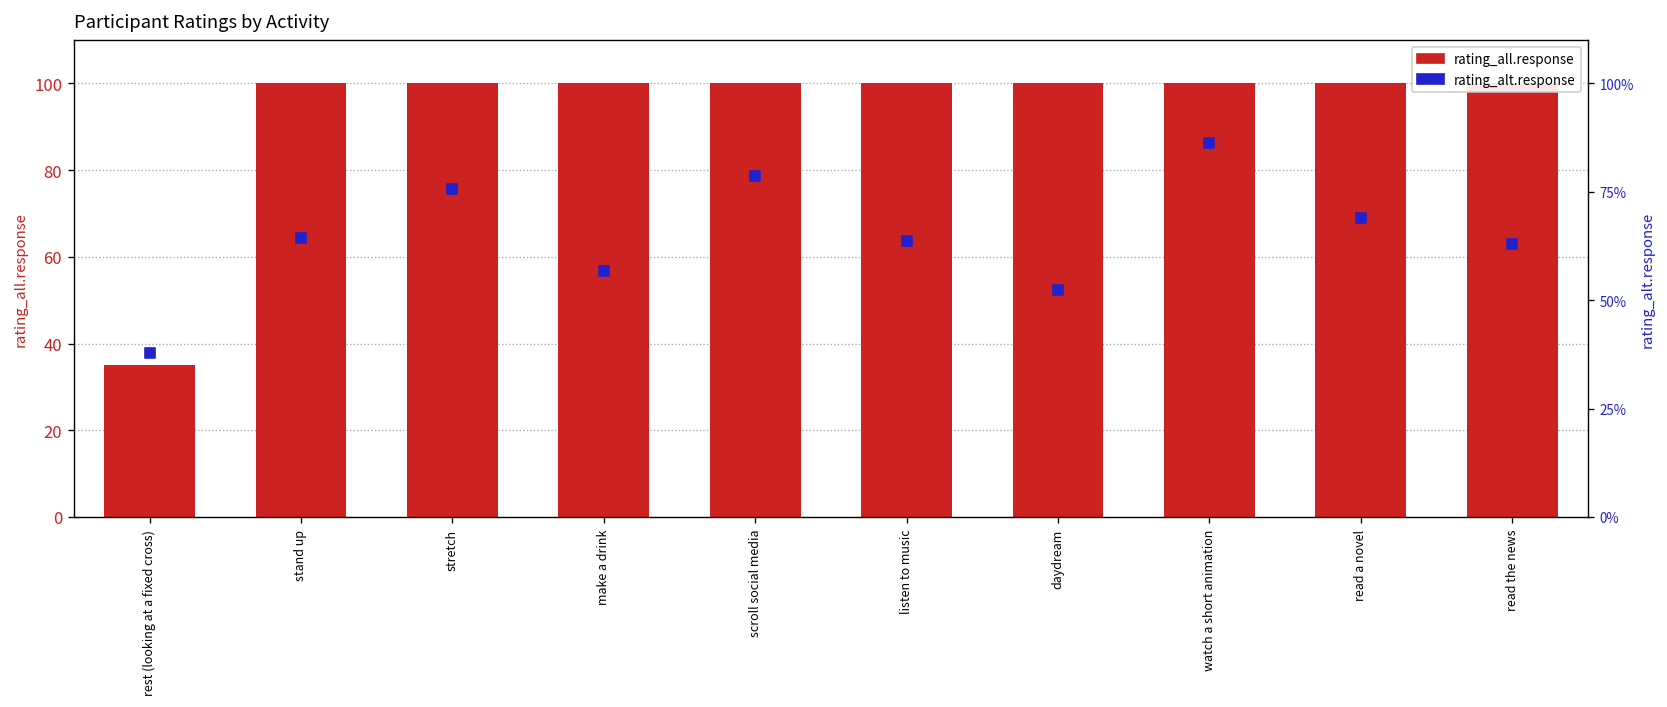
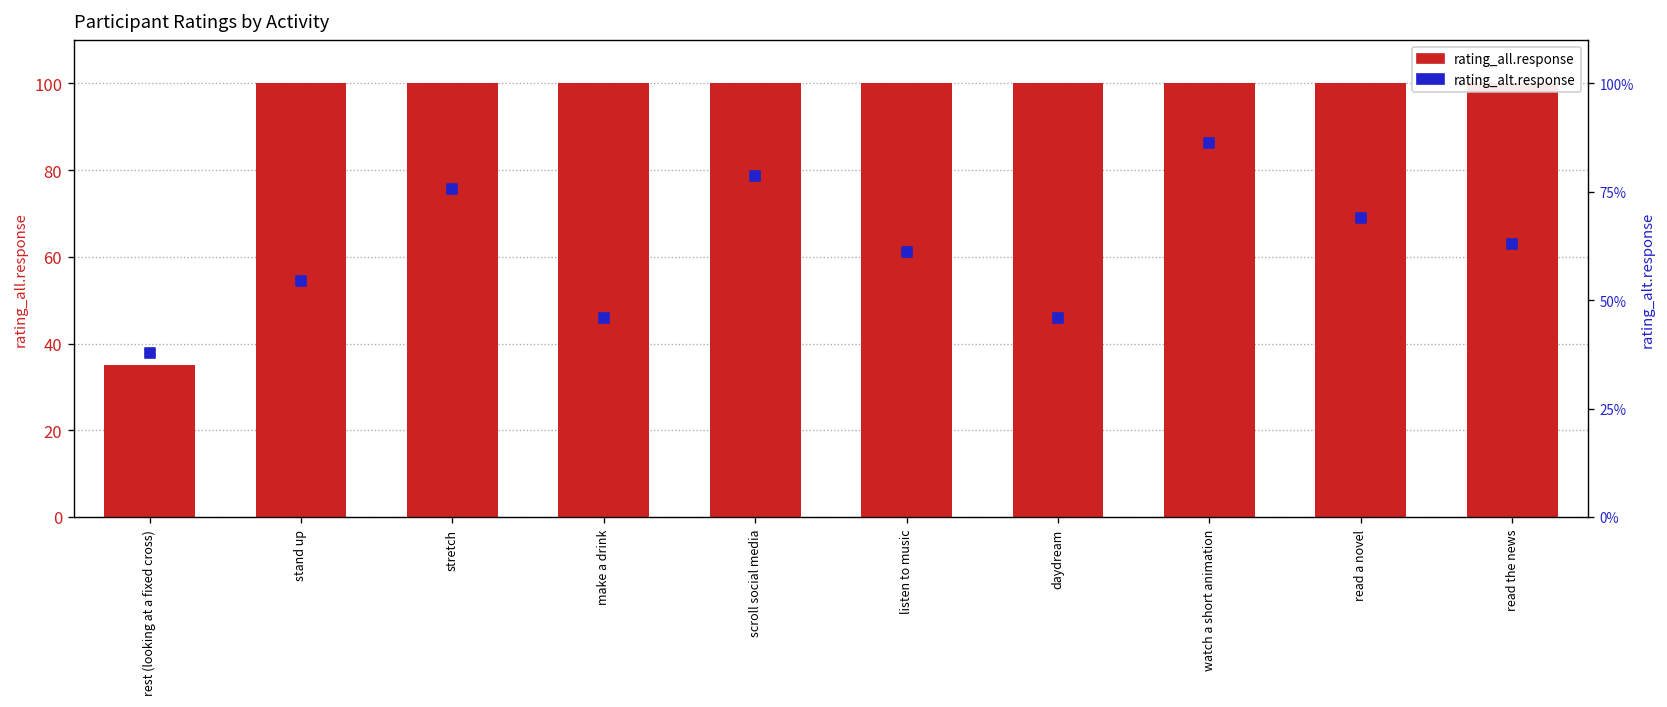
rating_alt.response, stand up: 64% -> 54%
rating_alt.response, make a drink: 57% -> 46%
rating_alt.response, listen to music: 64% -> 61%
rating_alt.response, daydream: 52% -> 46%
